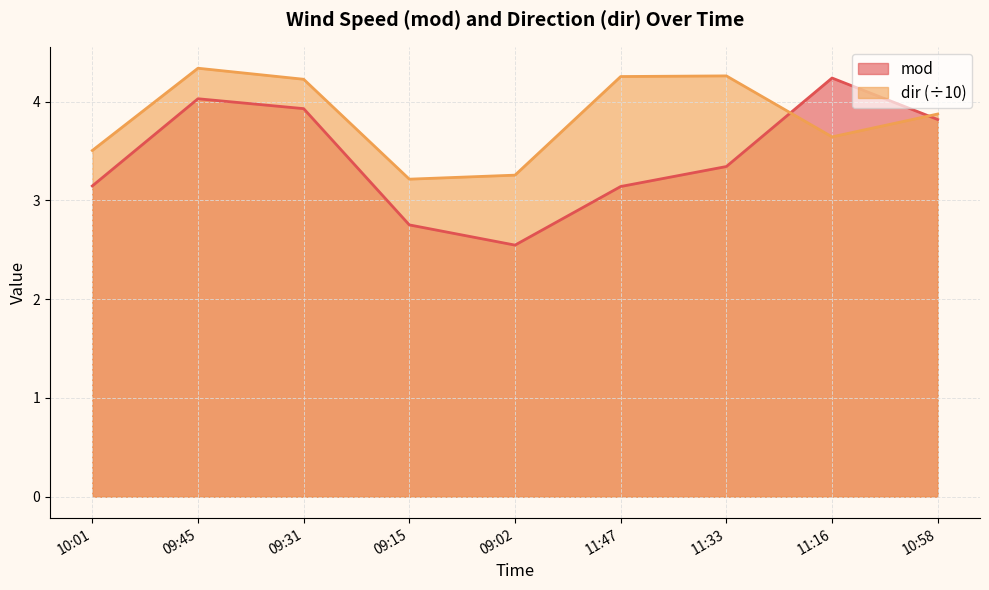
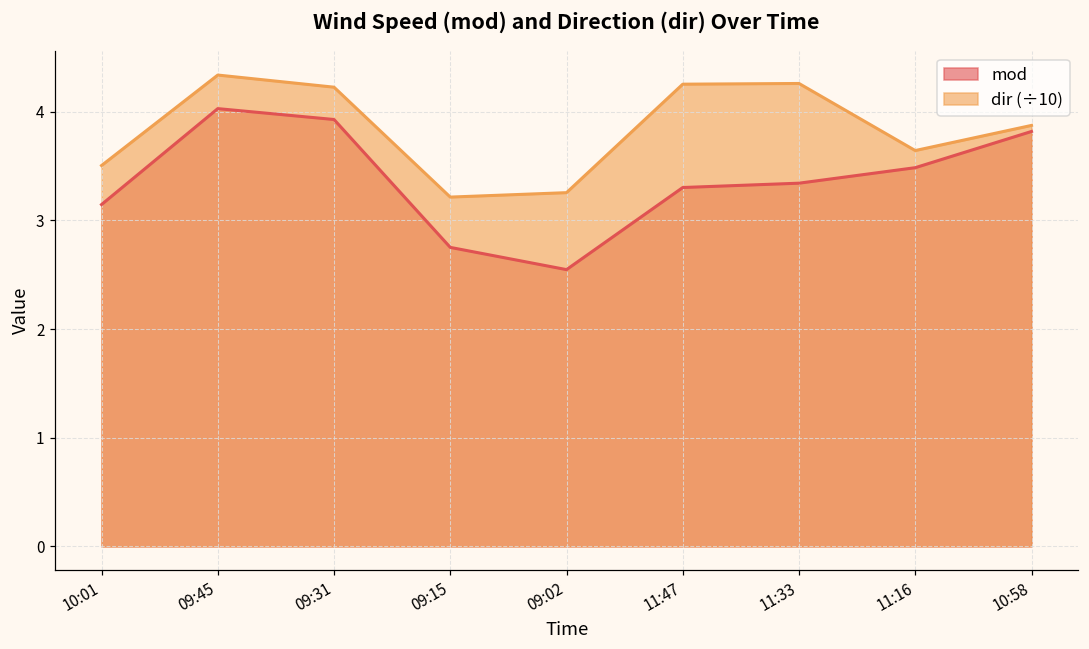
mod, 11:47: 3.1 -> 3.3
mod, 11:16: 4.2 -> 3.5
